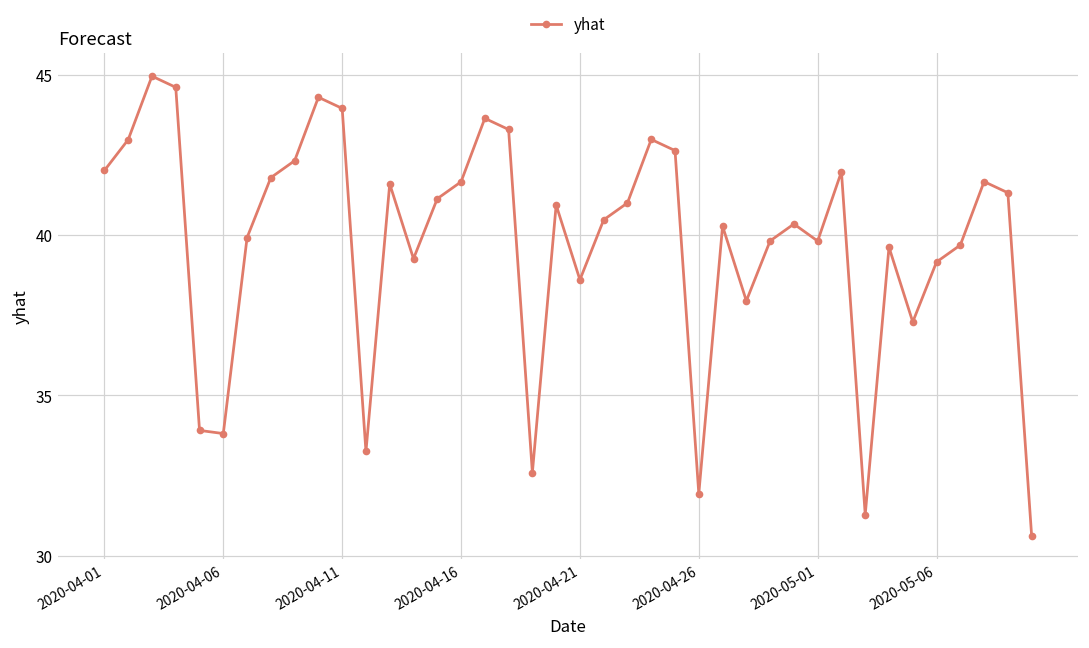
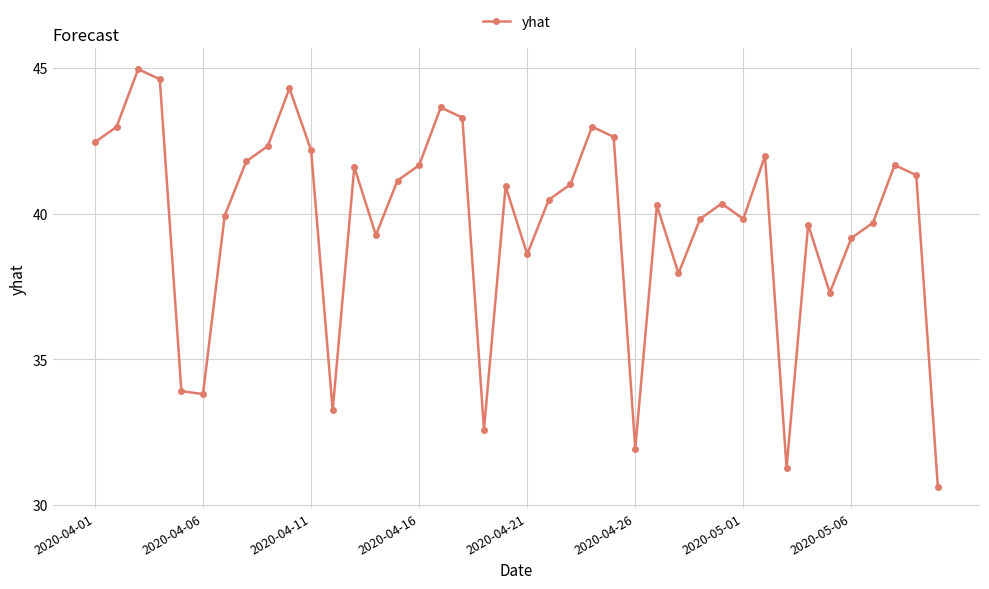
2020-04-01: 42.0 -> 42.5
2020-04-11: 44.0 -> 42.2
